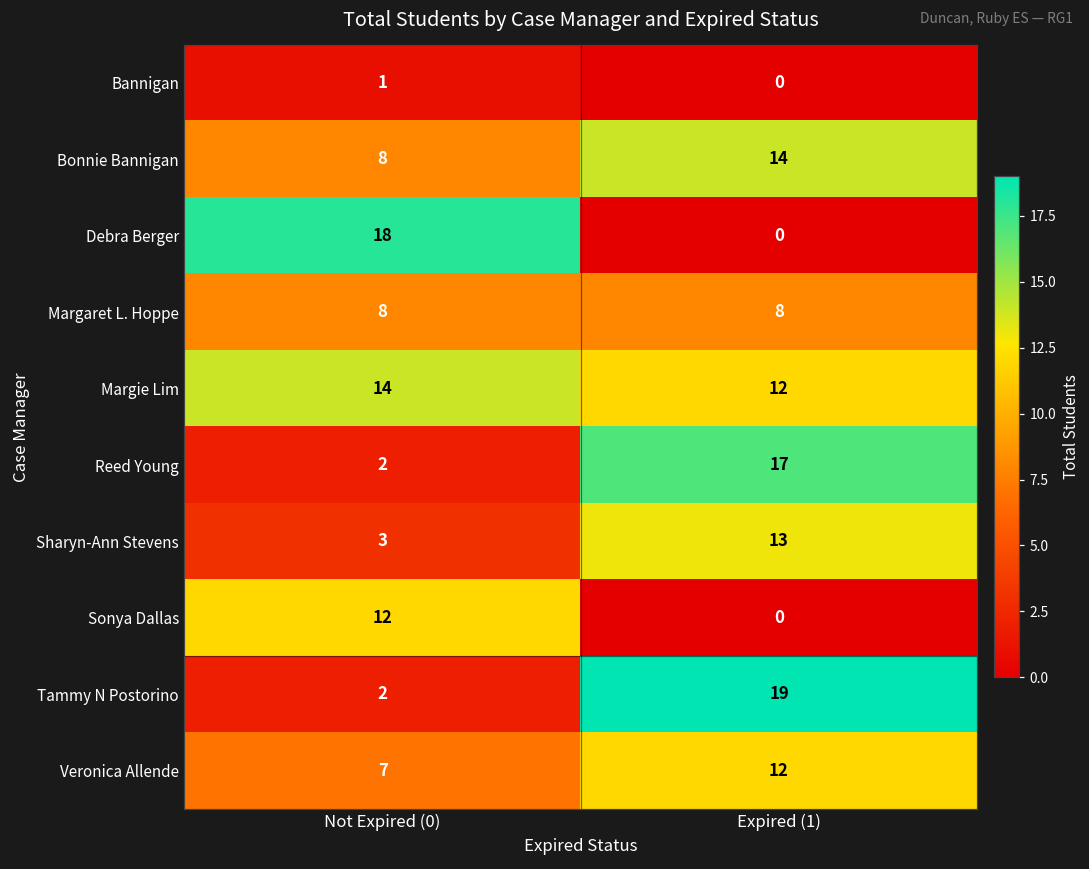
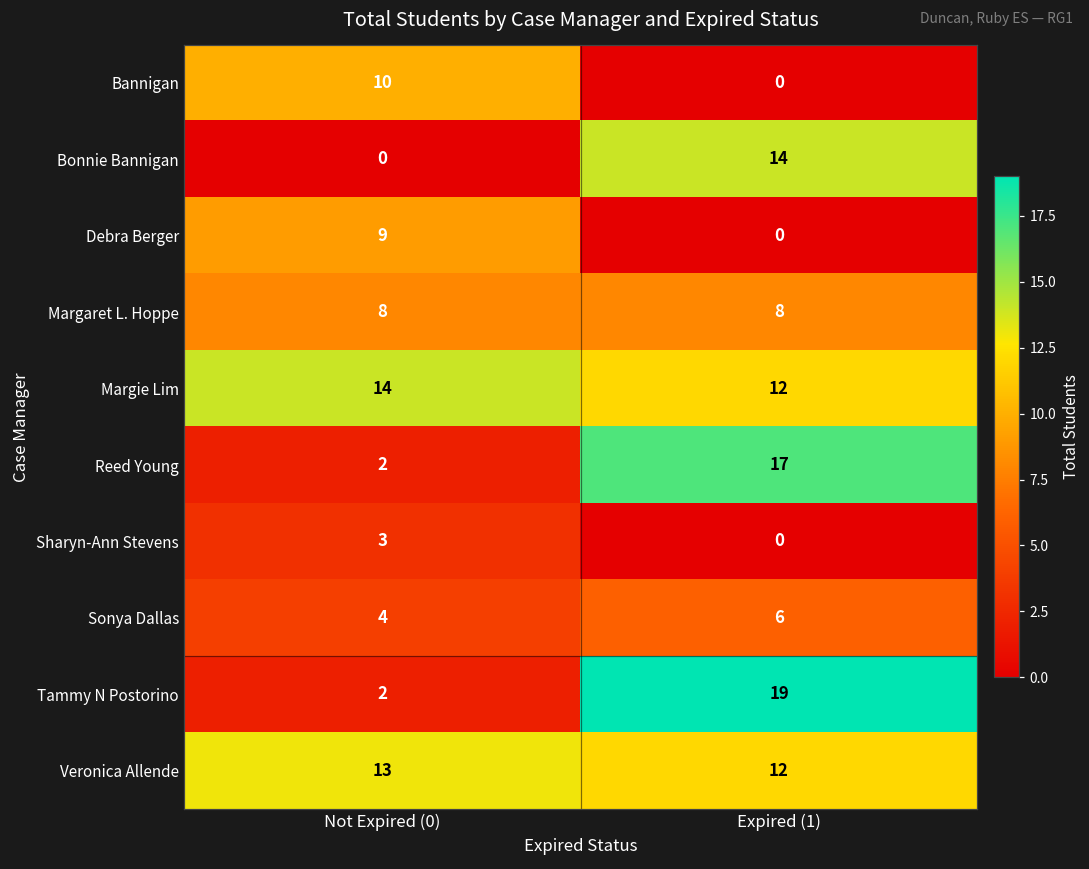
Bannigan, Not Expired (0): 1 -> 10
Bonnie Bannigan, Not Expired (0): 8 -> 0
Debra Berger, Not Expired (0): 18 -> 9
Sharyn-Ann Stevens, Expired (1): 13 -> 0
Sonya Dallas, Not Expired (0): 12 -> 4
Sonya Dallas, Expired (1): 0 -> 6
Veronica Allende, Not Expired (0): 7 -> 13
